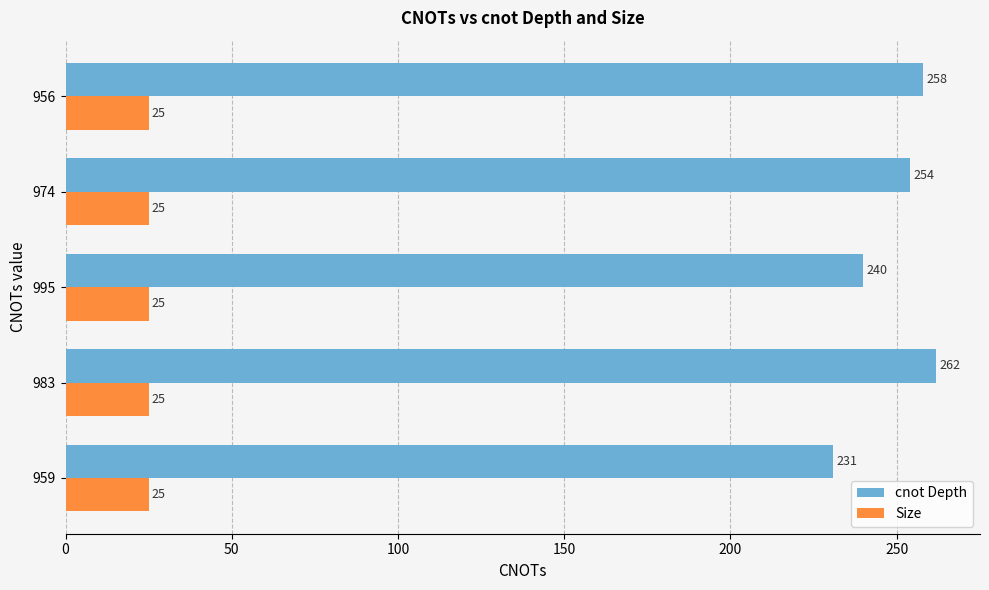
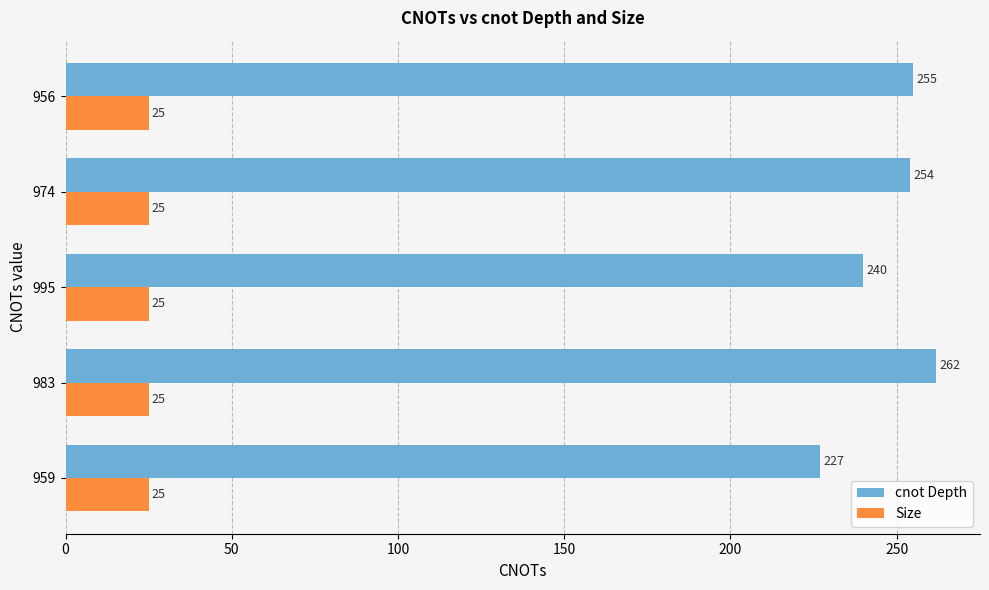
cnot Depth, 956: 258 -> 255
cnot Depth, 959: 231 -> 227
